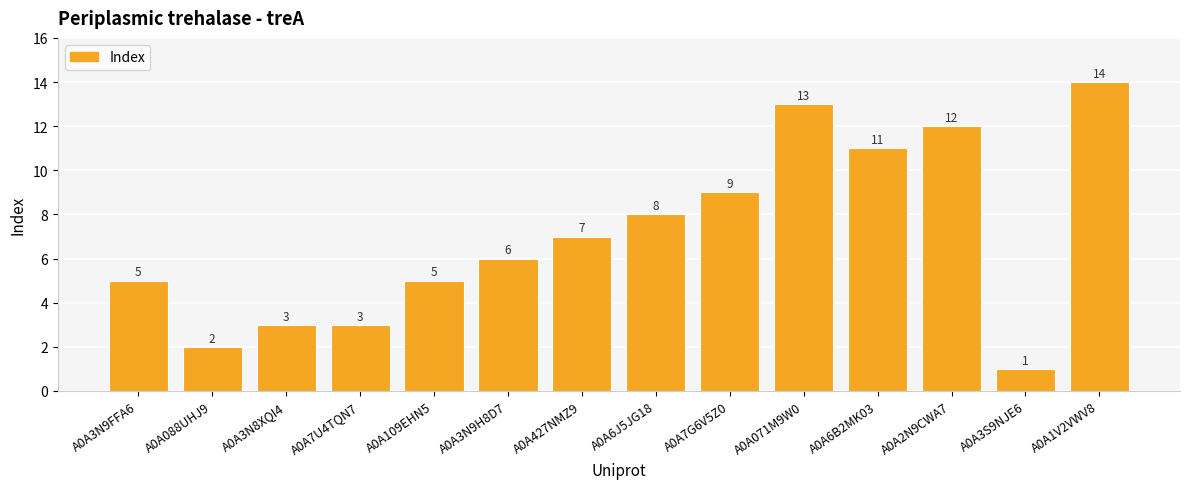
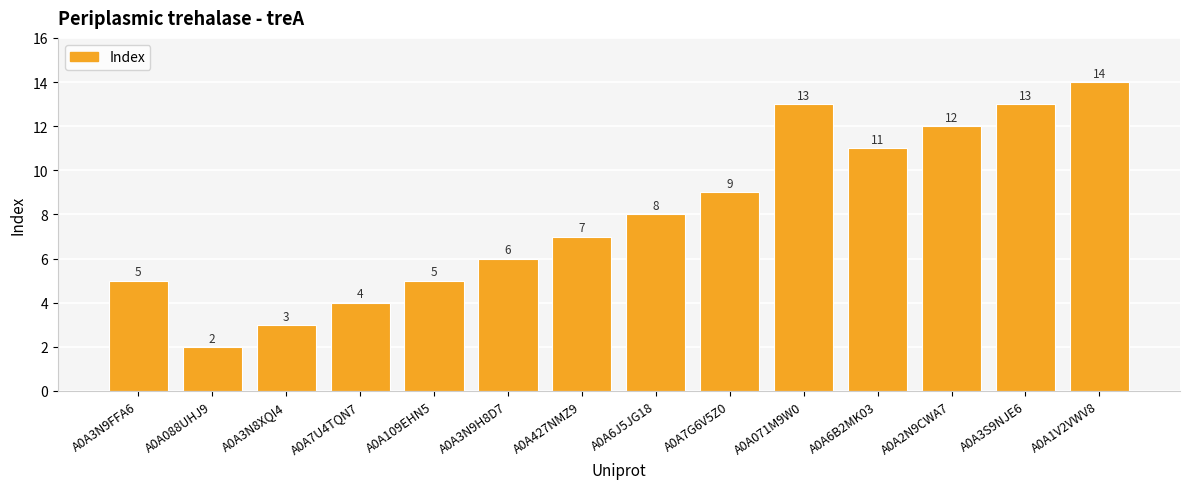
A0A7U4TQN7: 3 -> 4
A0A3S9NJE6: 1 -> 13
